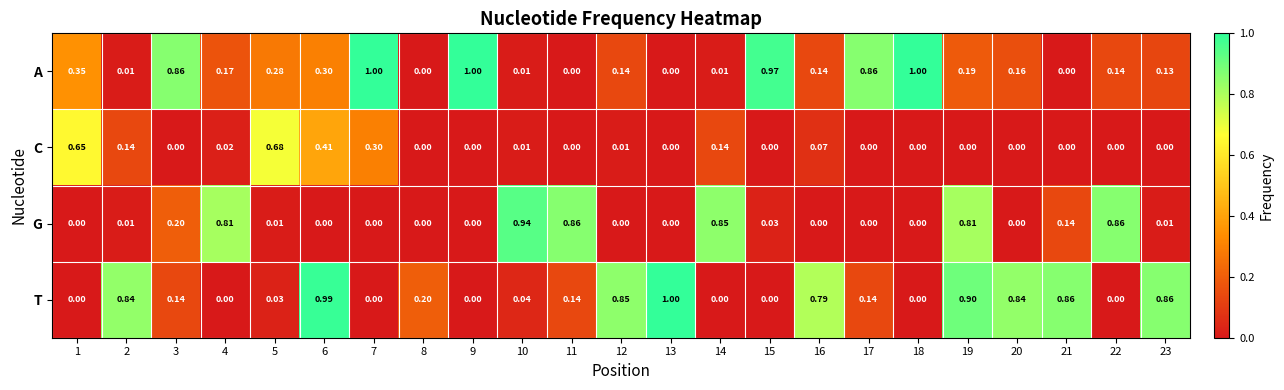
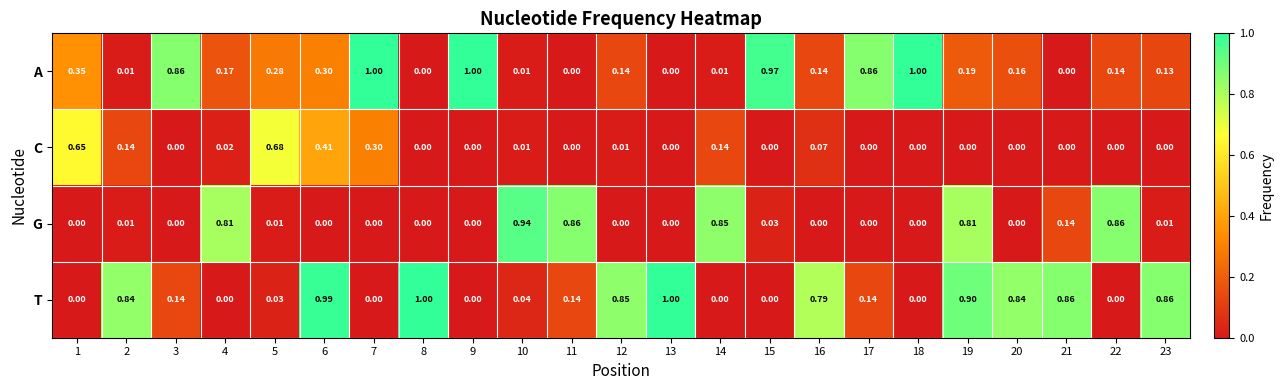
G, 3: 0.20 -> 0.00
T, 8: 0.20 -> 1.00
